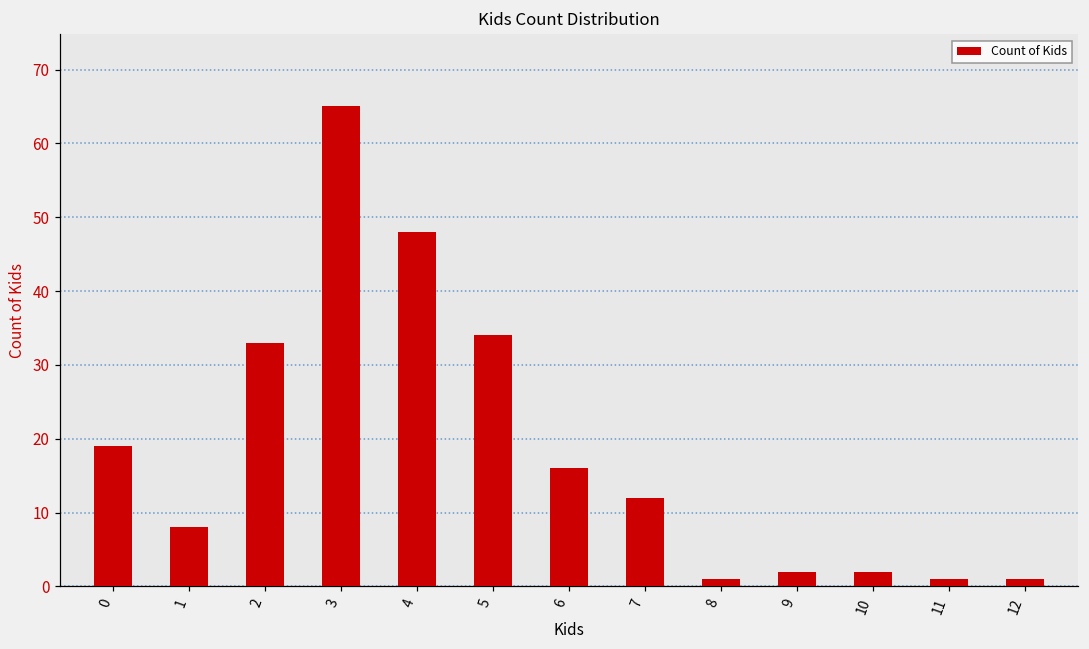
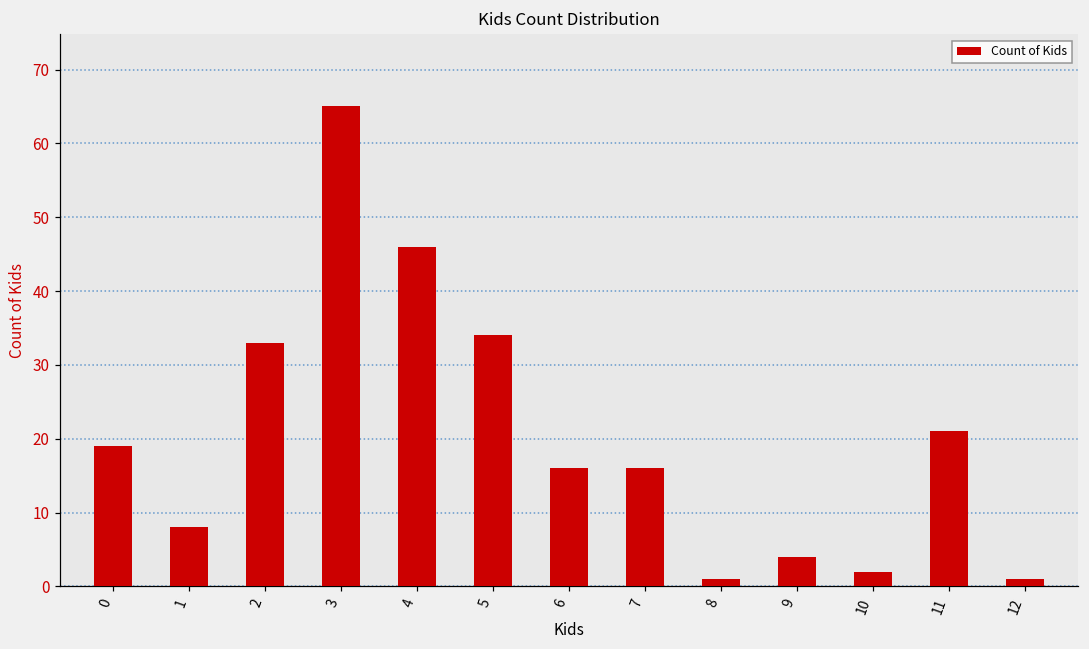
4: 48 -> 46
7: 12 -> 16
9: 2 -> 4
11: 1 -> 21
